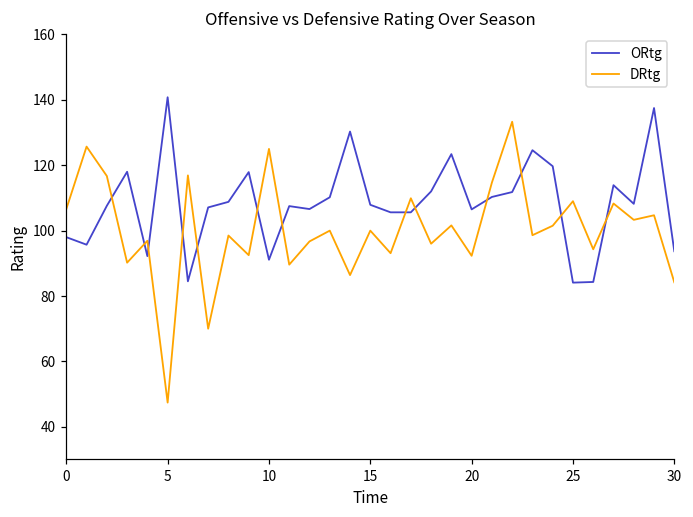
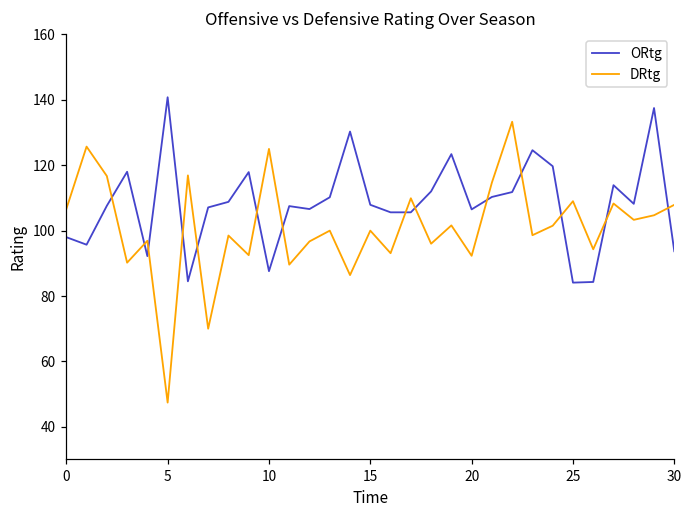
ORtg, 10: 91 -> 88
DRtg, 30: 84 -> 108
